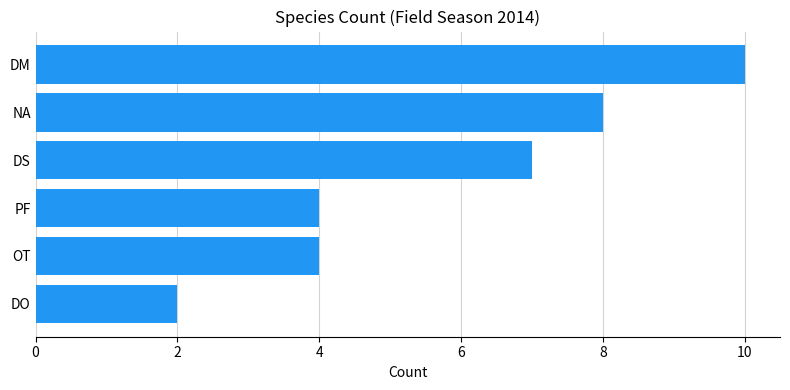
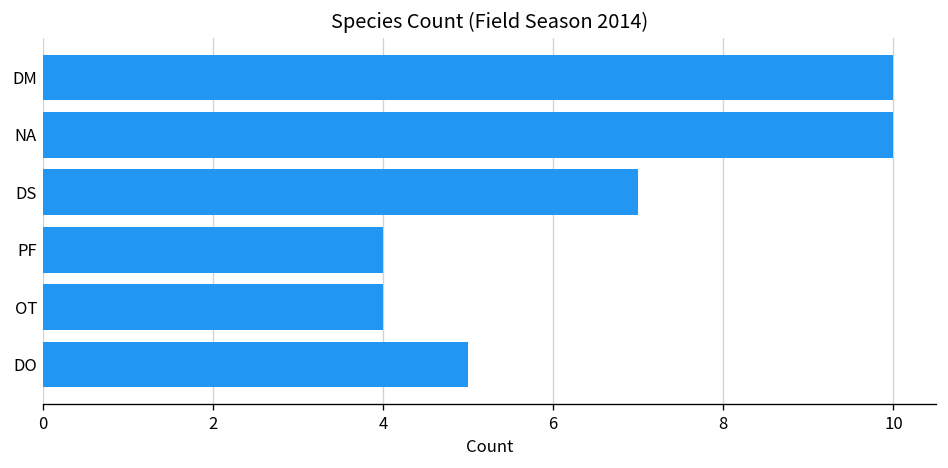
NA: 8 -> 10
DO: 2 -> 5
